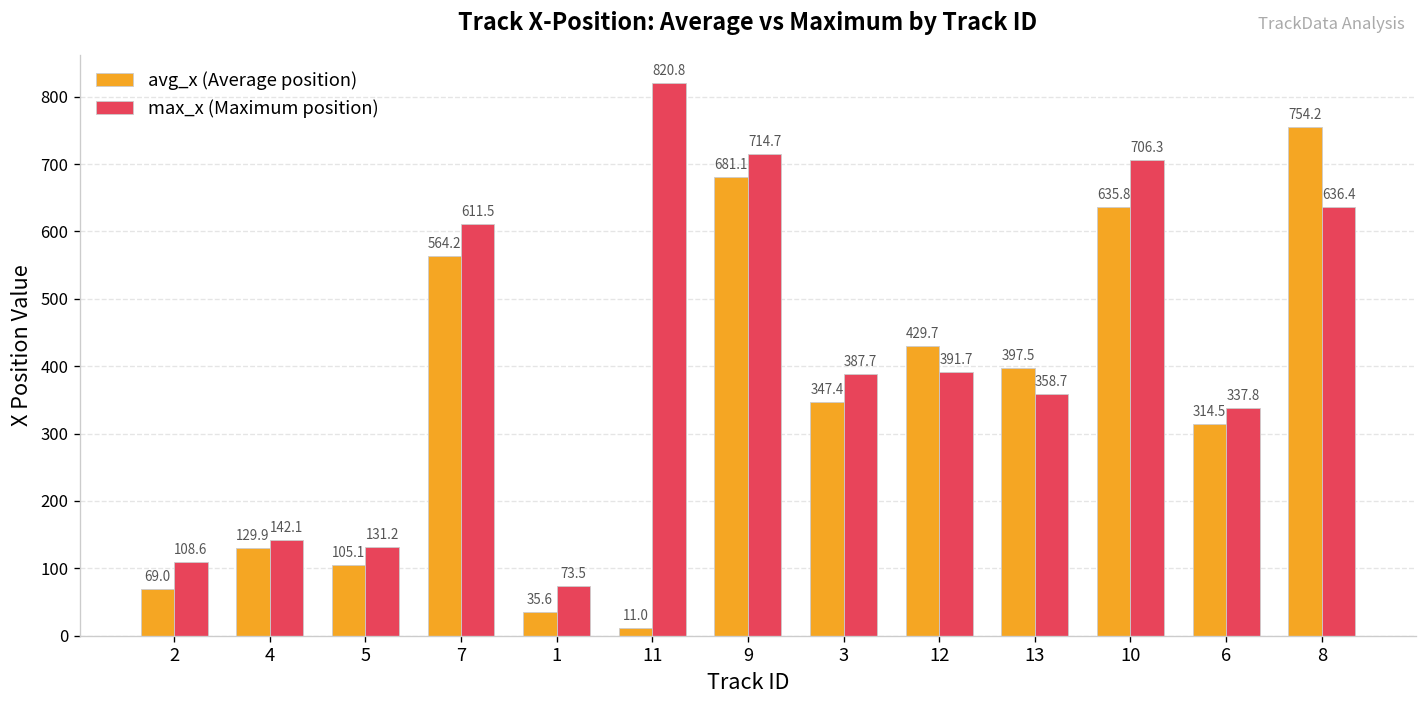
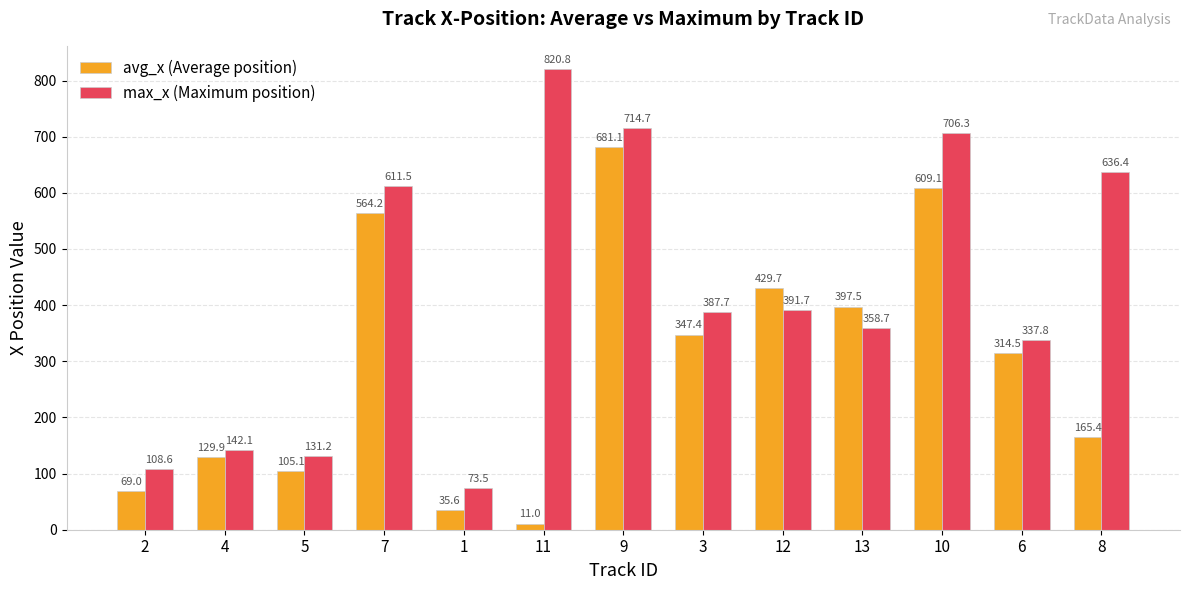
avg_x (Average position), 10: 635.8 -> 609.1
avg_x (Average position), 8: 754.2 -> 165.4
